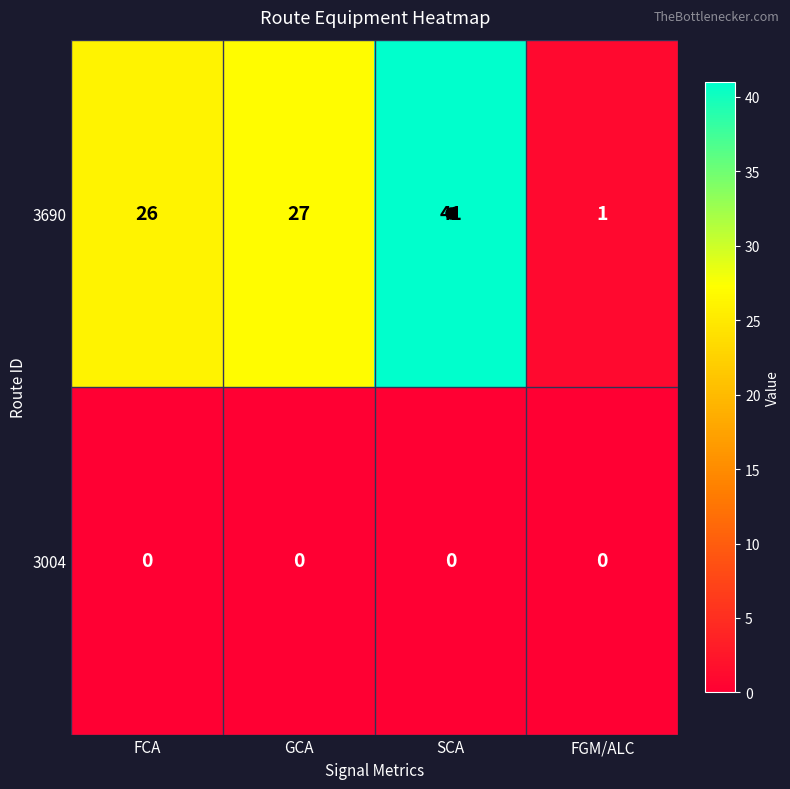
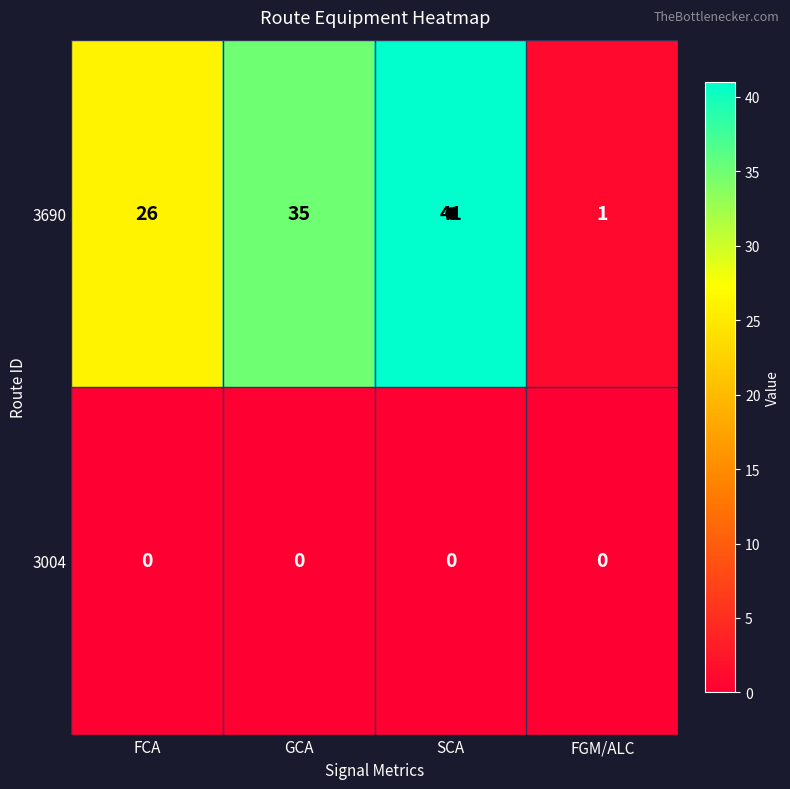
3690, GCA: 27 -> 35
